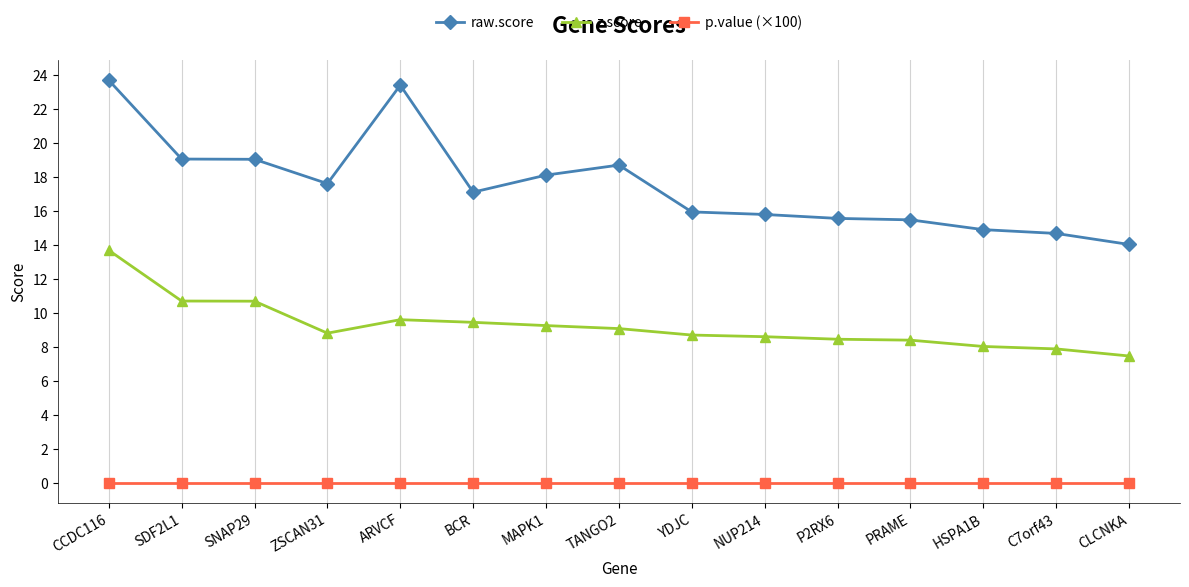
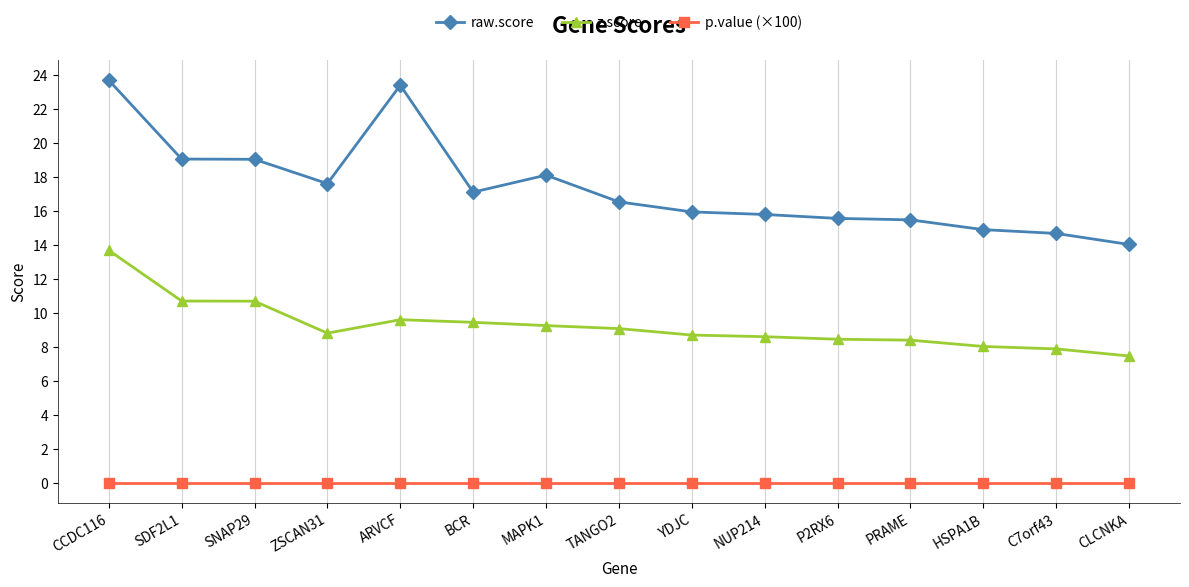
raw.score, TANGO2: 18.7 -> 16.5
